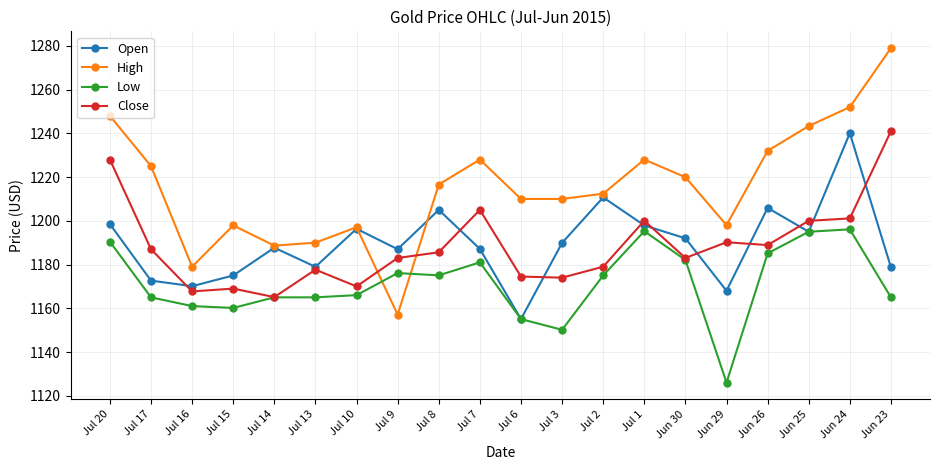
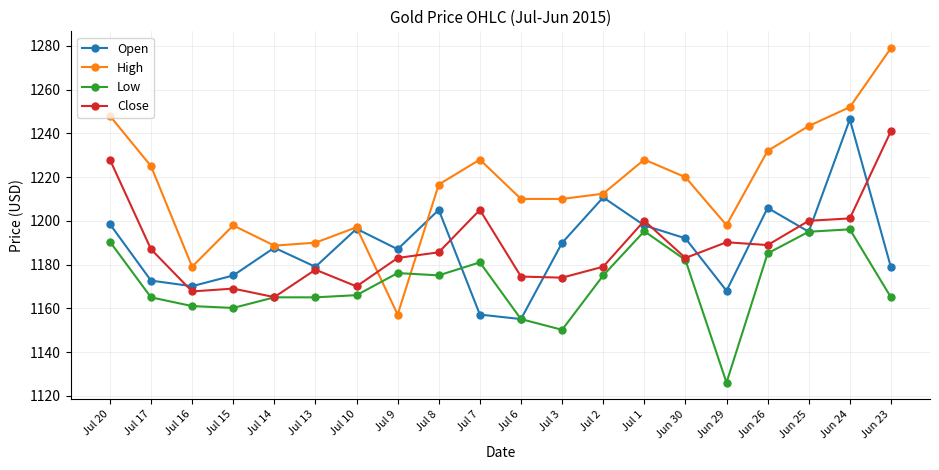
Open, Jul 7: 1187 -> 1157
Open, Jun 24: 1240 -> 1246
